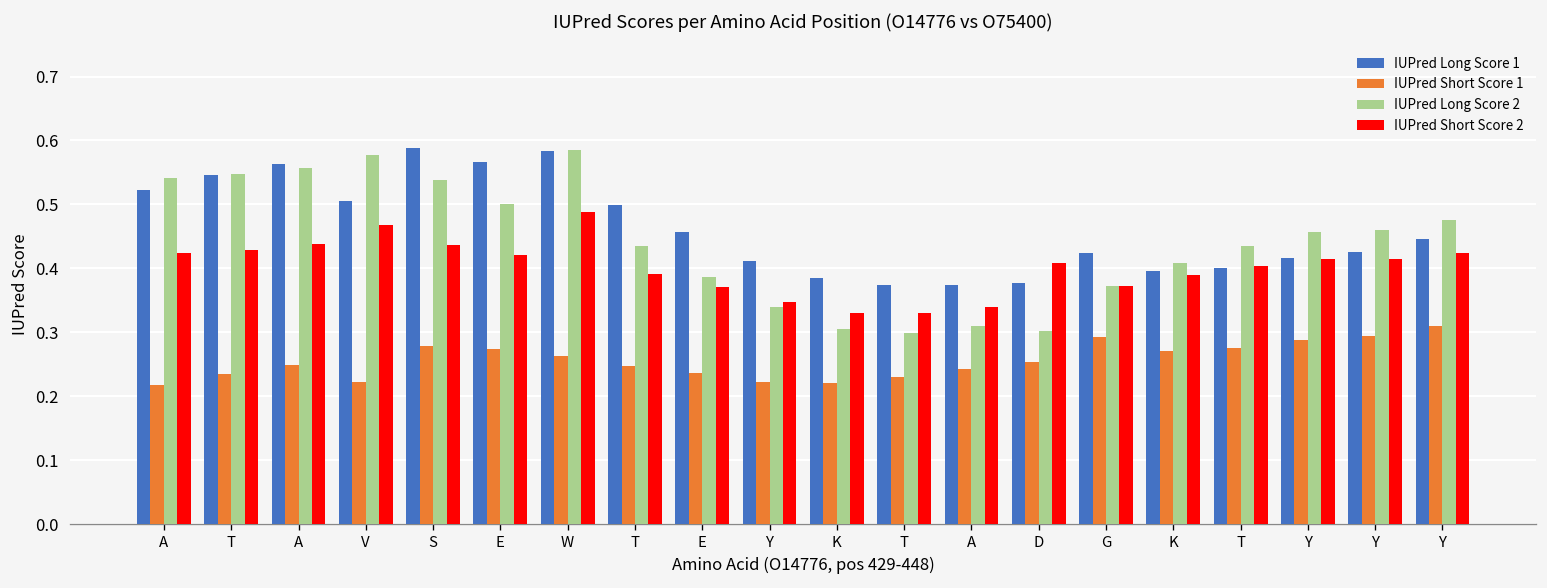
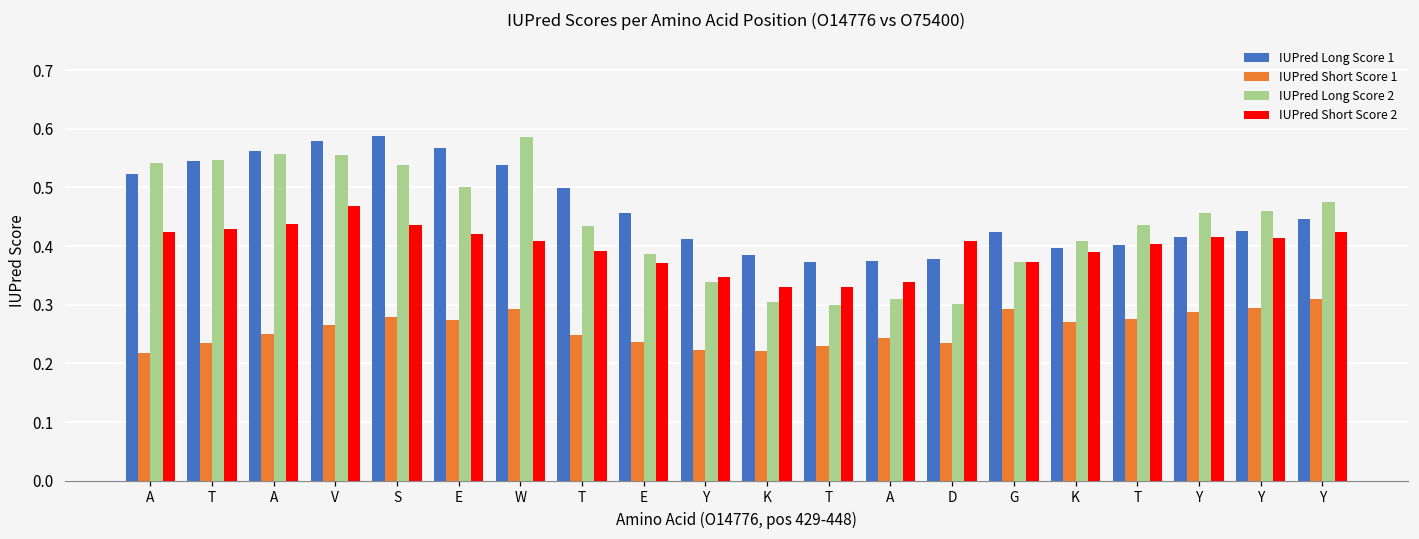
IUPred Long Score 1, V: 0.50 -> 0.58
IUPred Short Score 1, V: 0.22 -> 0.27
IUPred Long Score 2, V: 0.58 -> 0.56
IUPred Long Score 1, W: 0.58 -> 0.54
IUPred Short Score 1, W: 0.26 -> 0.29
IUPred Short Score 2, W: 0.49 -> 0.41
IUPred Short Score 1, D: 0.25 -> 0.23
